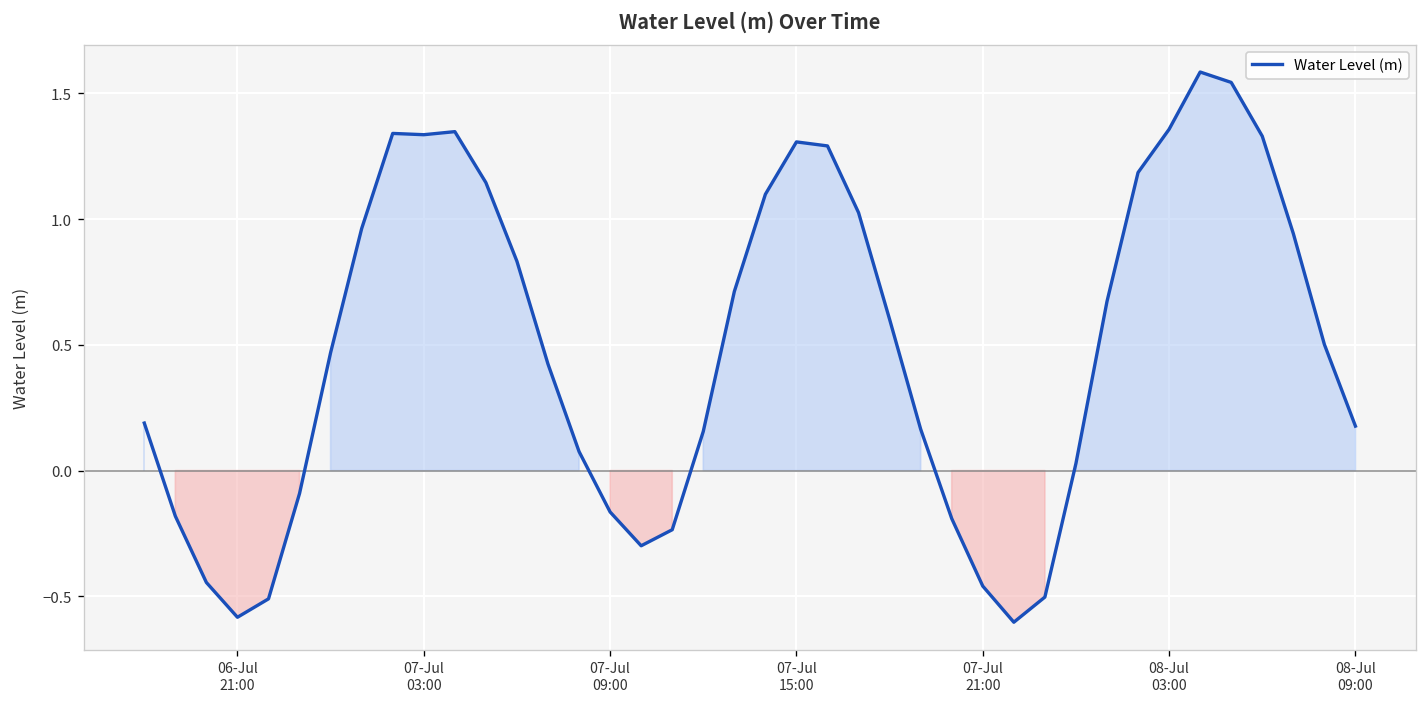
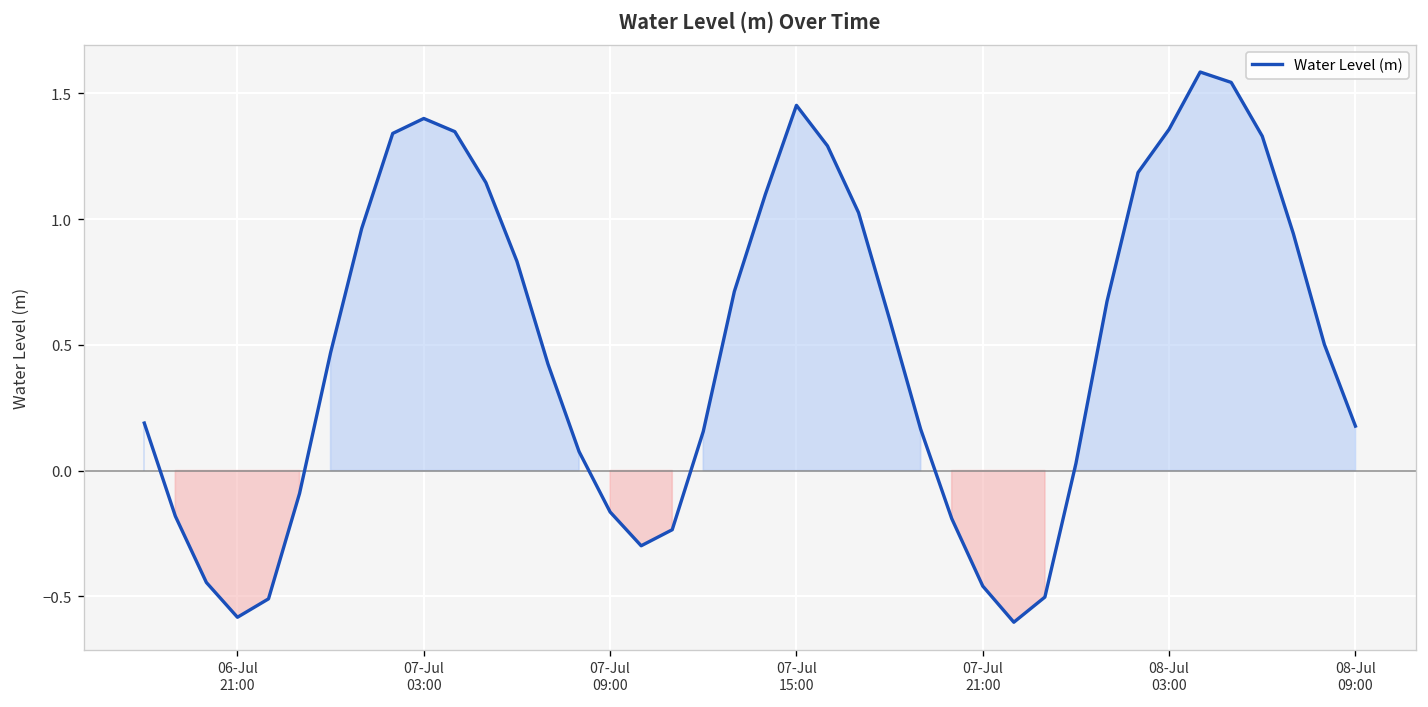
07-Jul 03:00: 1.34 -> 1.40
07-Jul 15:00: 1.31 -> 1.45
